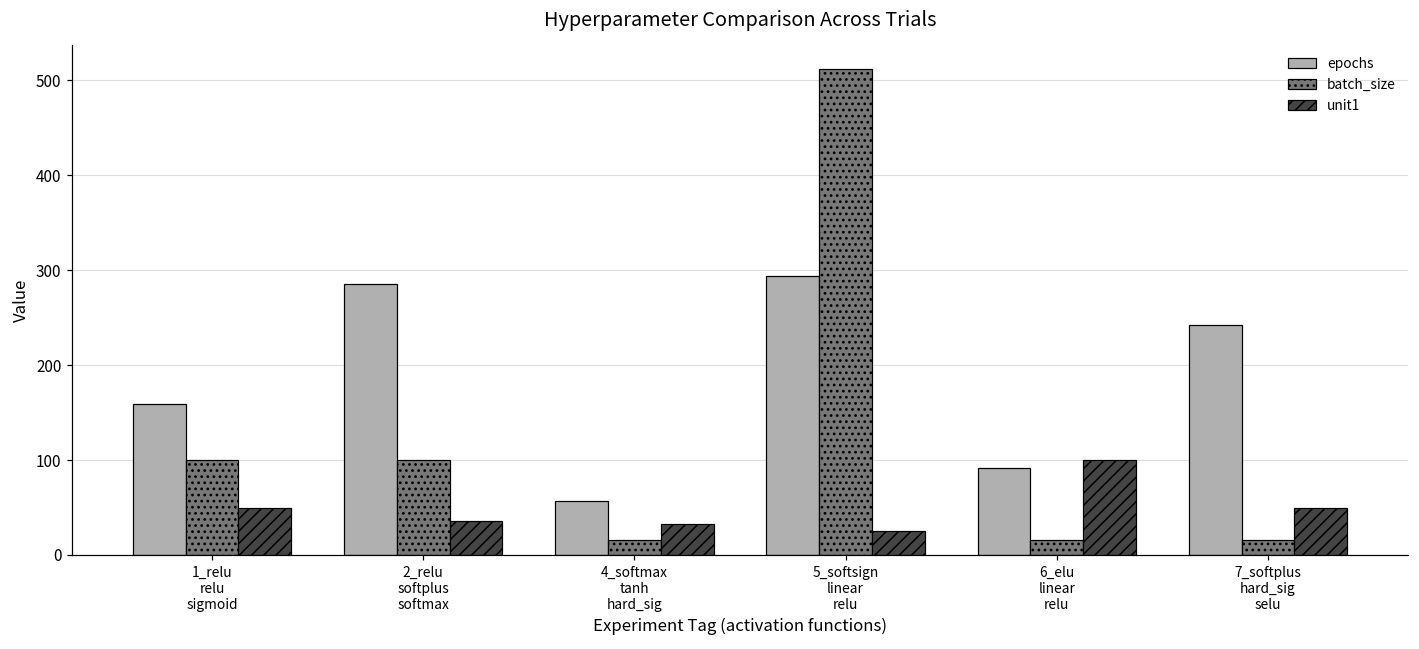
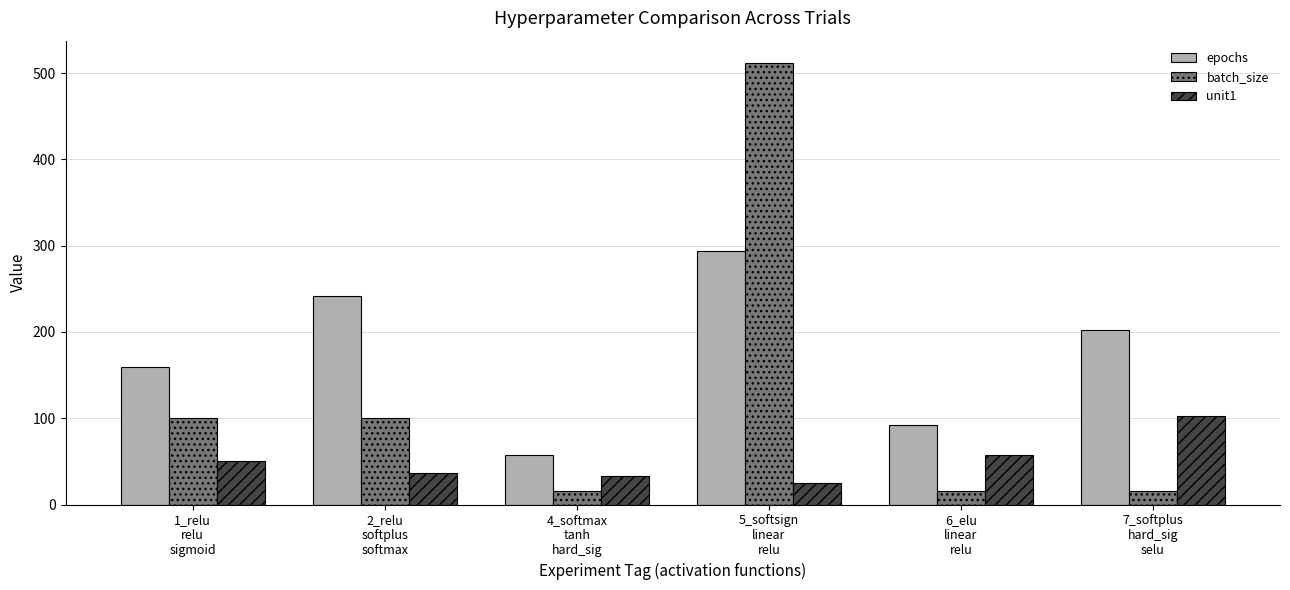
epochs, 2_relu softplus softmax: 290 -> 240
unit1, 6_elu linear relu: 100 -> 60
epochs, 7_softplus hard_sig selu: 240 -> 200
unit1, 7_softplus hard_sig selu: 50 -> 100
